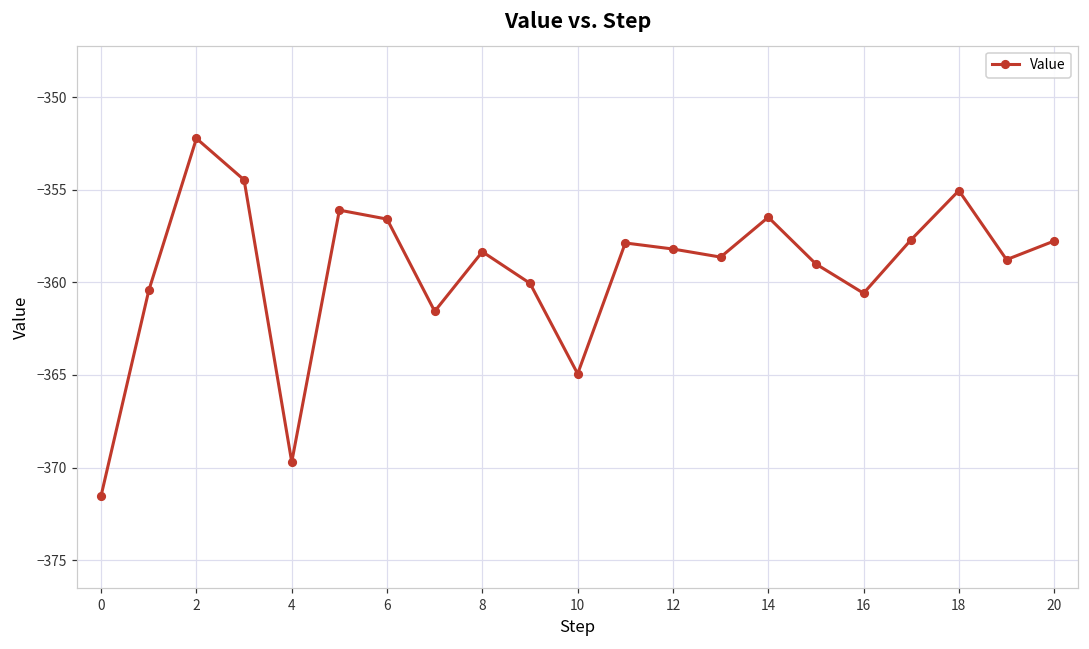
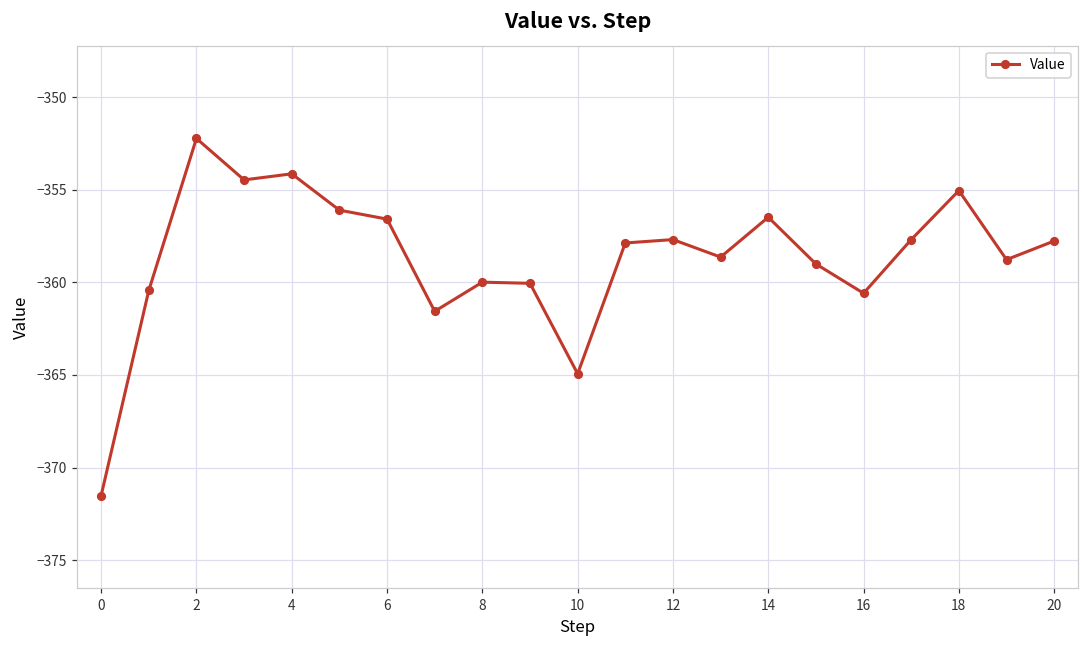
4: -369.7 -> -354.1
8: -358.3 -> -360.0
12: -358.2 -> -357.7
